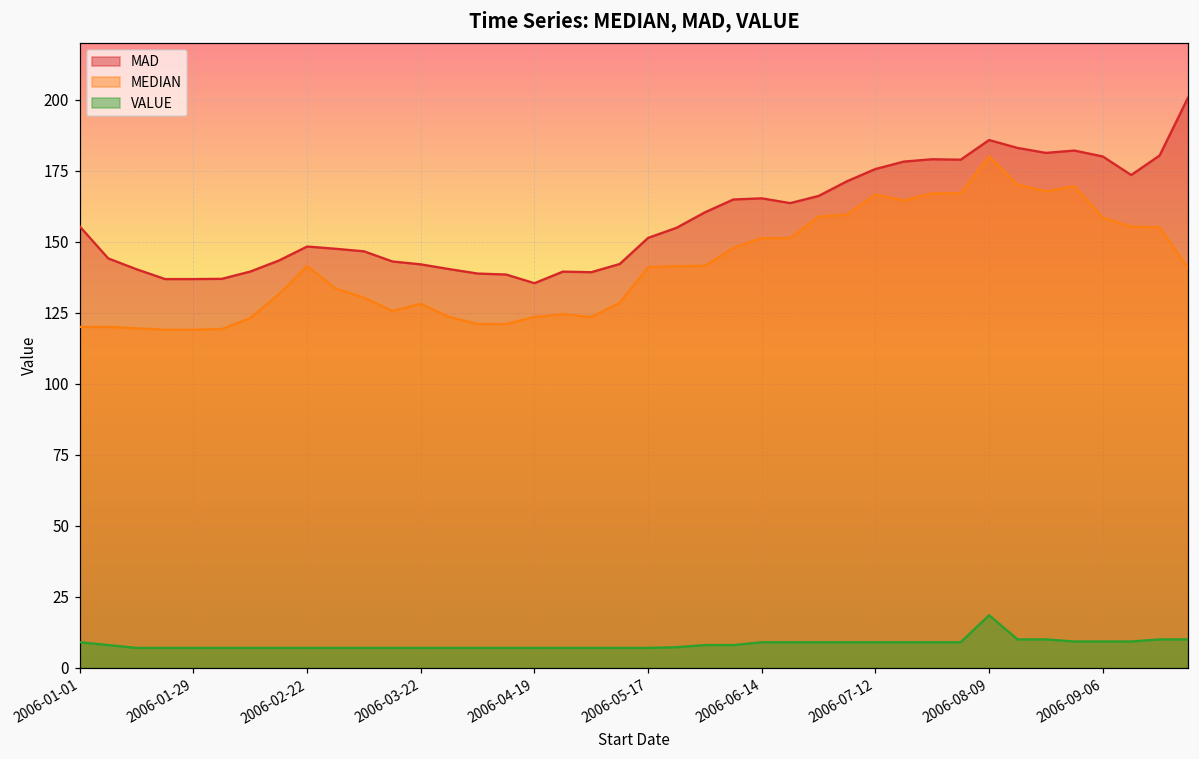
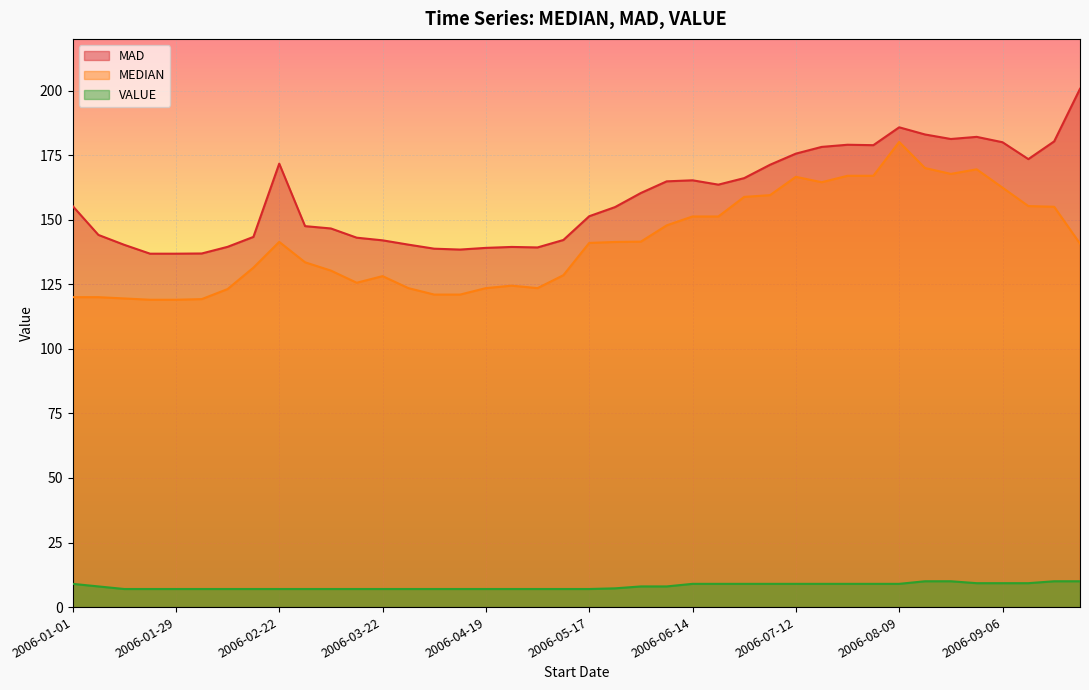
MAD, 2006-02-22: 148 -> 172
MAD, 2006-04-19: 135 -> 139
VALUE, 2006-08-09: 19 -> 9
MEDIAN, 2006-09-06: 158 -> 162
